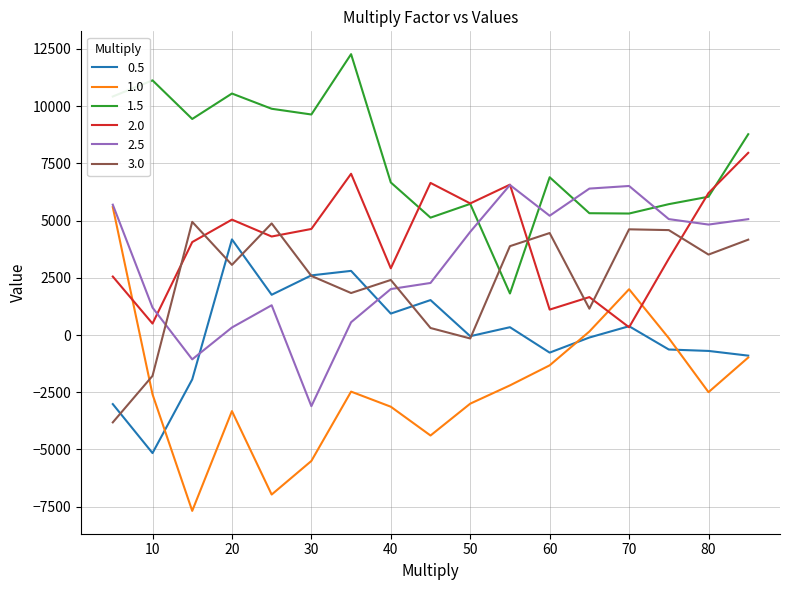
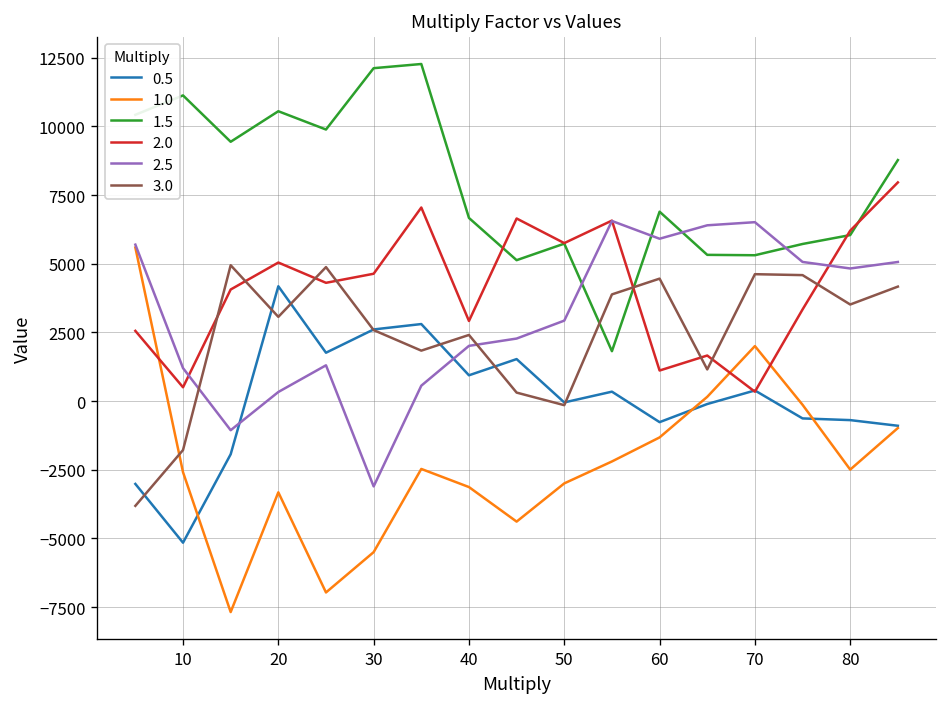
1.5, 30: 9600 -> 12100
2.5, 50: 4500 -> 2900
2.5, 60: 5200 -> 5900
